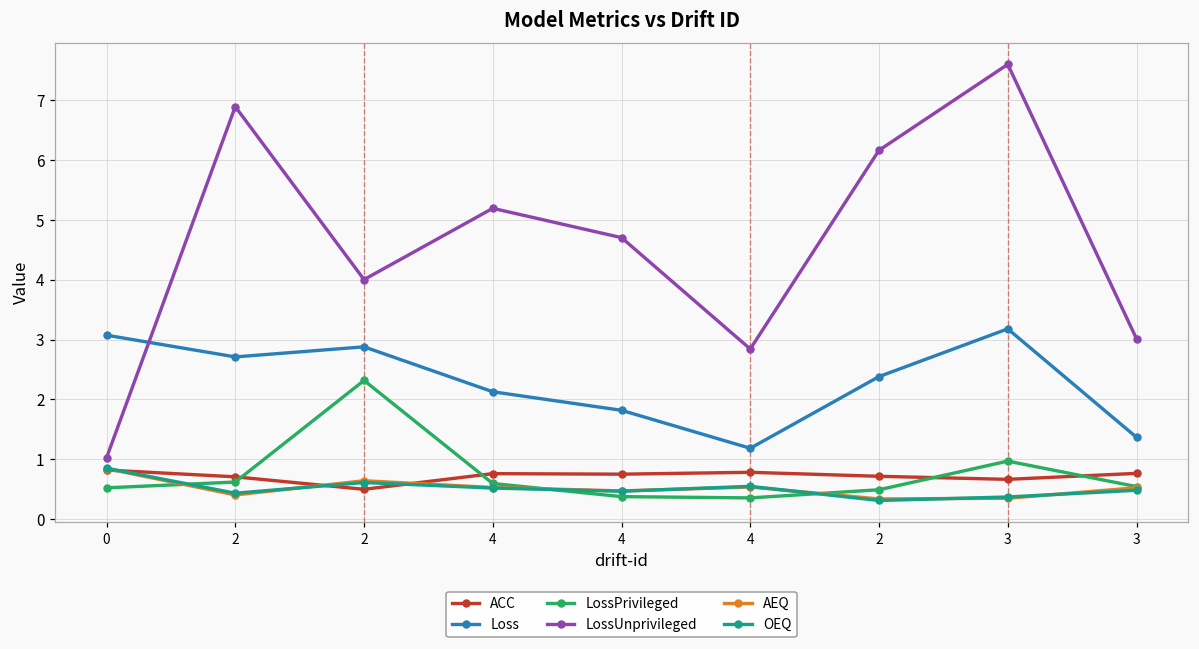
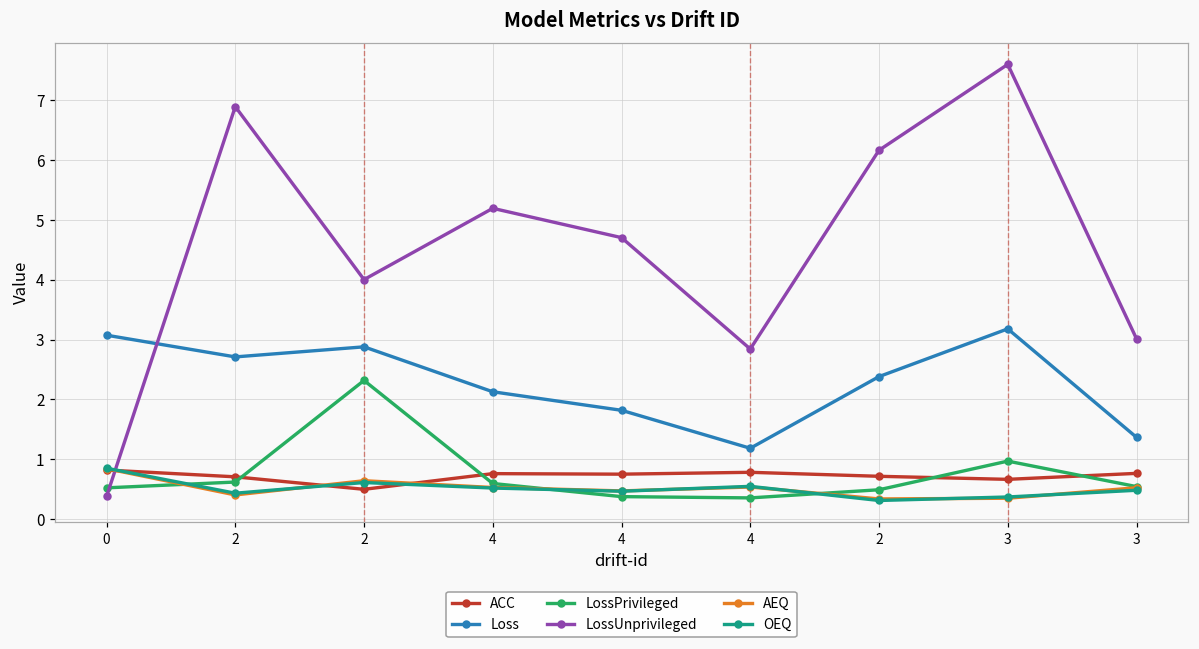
LossUnprivileged, 0: 1.0 -> 0.4
